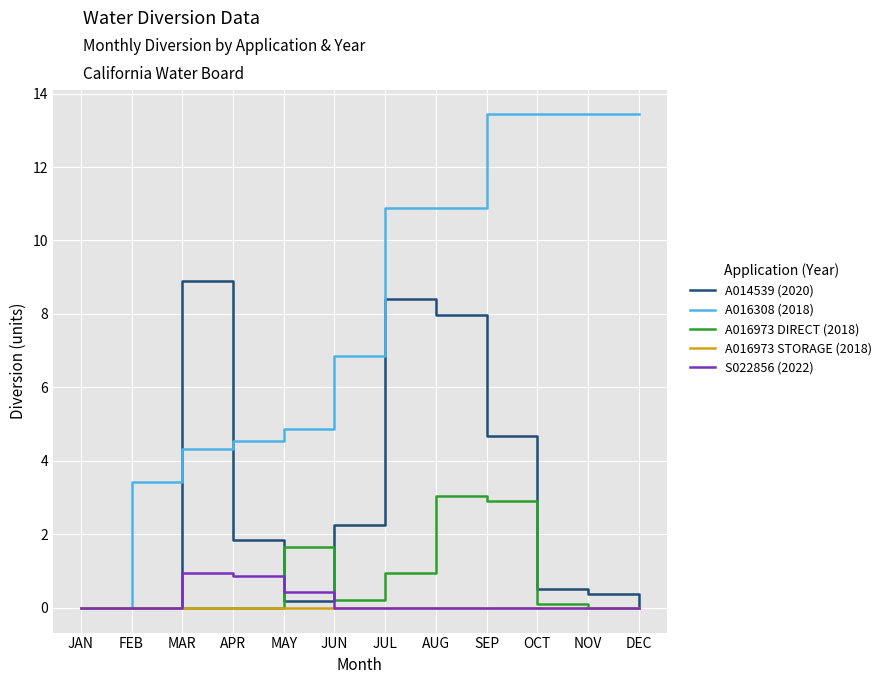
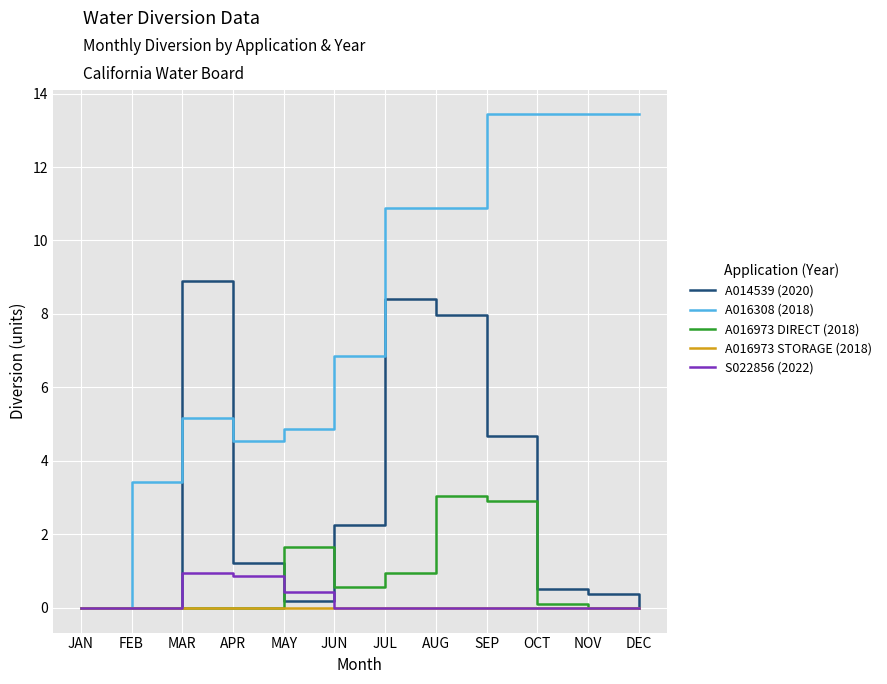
A016308 (2018), MAR: 4.3 -> 5.2
A014539 (2020), APR: 1.8 -> 1.2
A016973 DIRECT (2018), JUN: 0.2 -> 0.6
